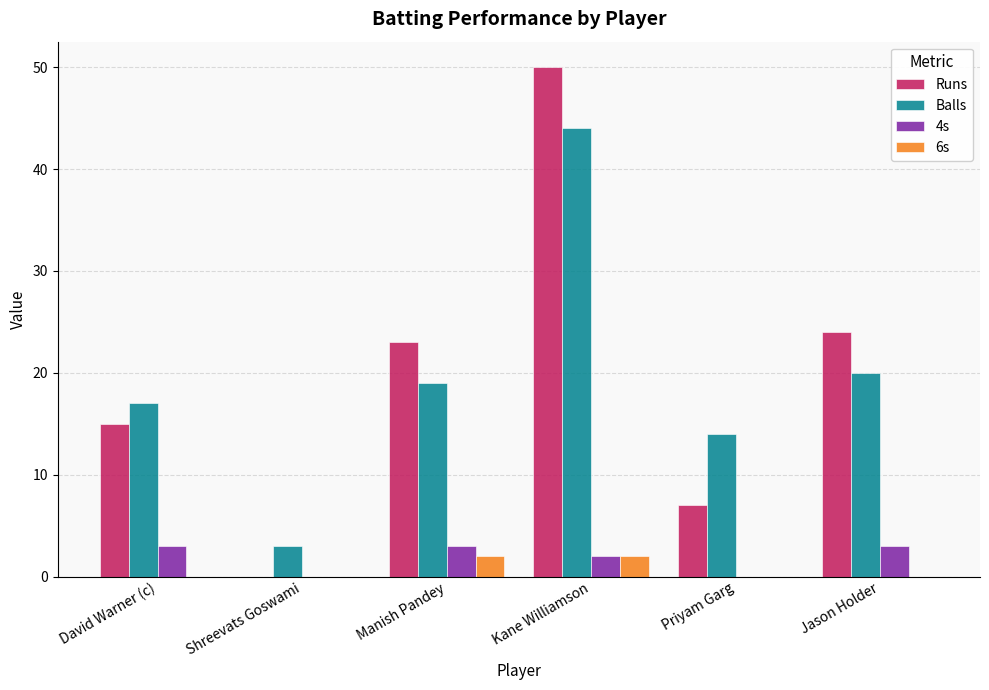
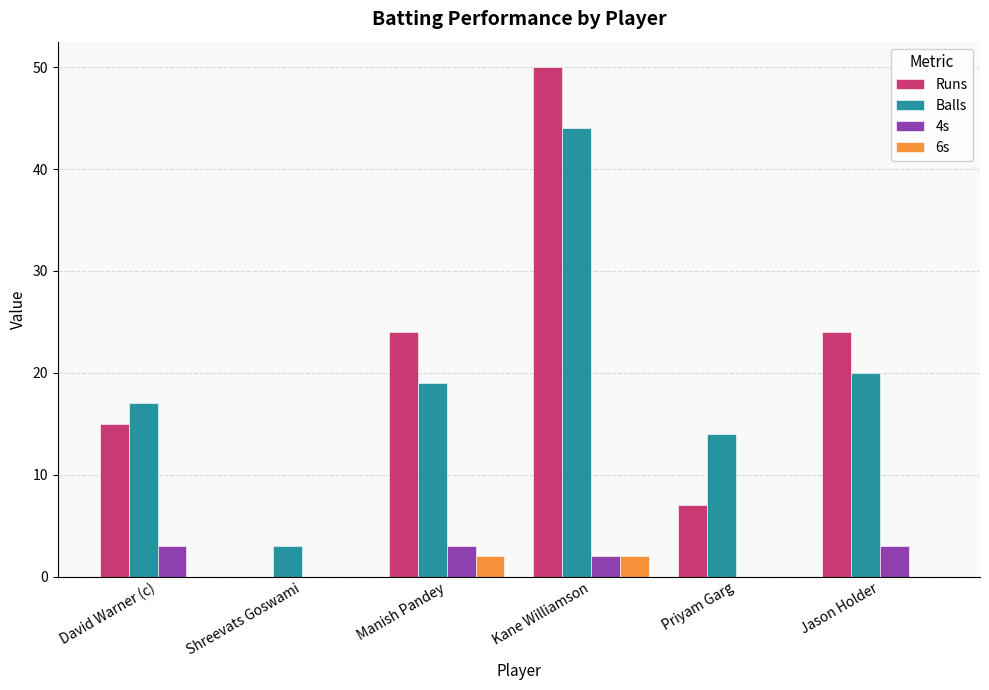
Runs, Manish Pandey: 23 -> 24
